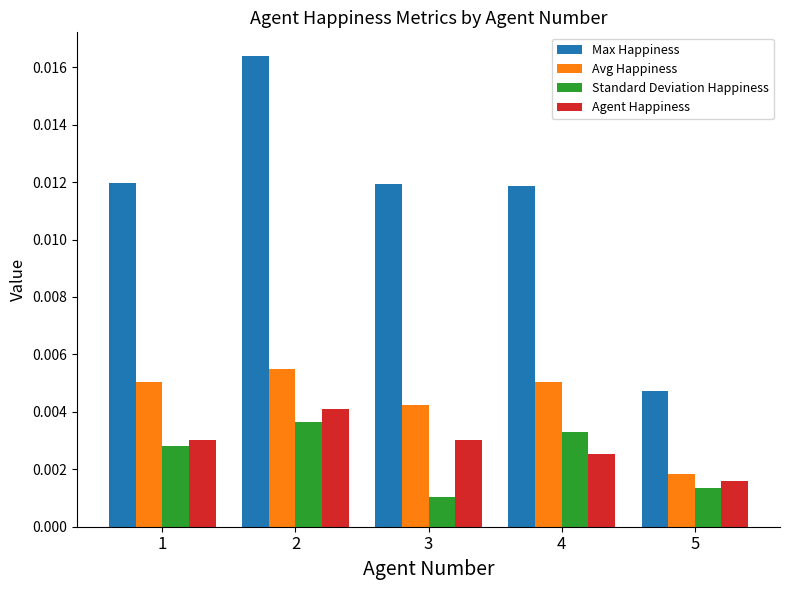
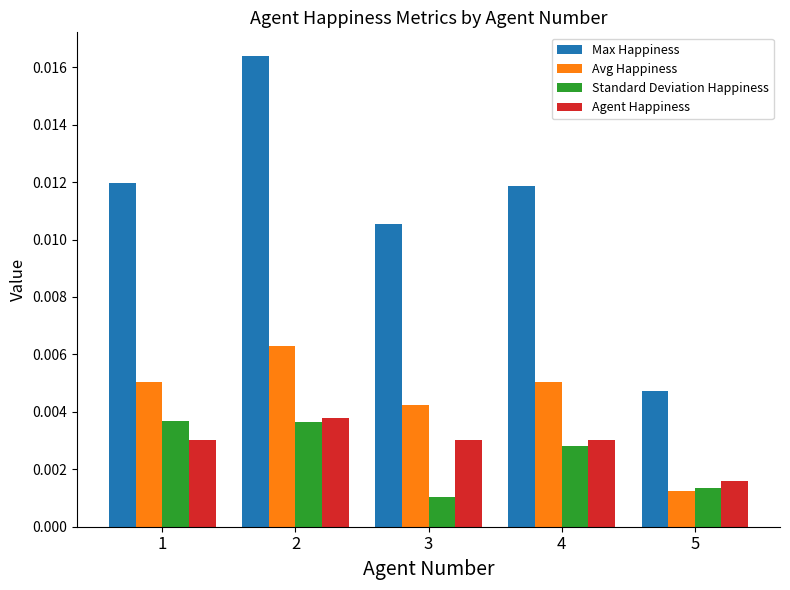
Standard Deviation Happiness, 1: 0.0028 -> 0.0037
Avg Happiness, 2: 0.0055 -> 0.0063
Agent Happiness, 2: 0.0041 -> 0.0038
Max Happiness, 3: 0.0119 -> 0.0105
Standard Deviation Happiness, 4: 0.0033 -> 0.0028
Agent Happiness, 4: 0.0025 -> 0.0030
Avg Happiness, 5: 0.0018 -> 0.0012
